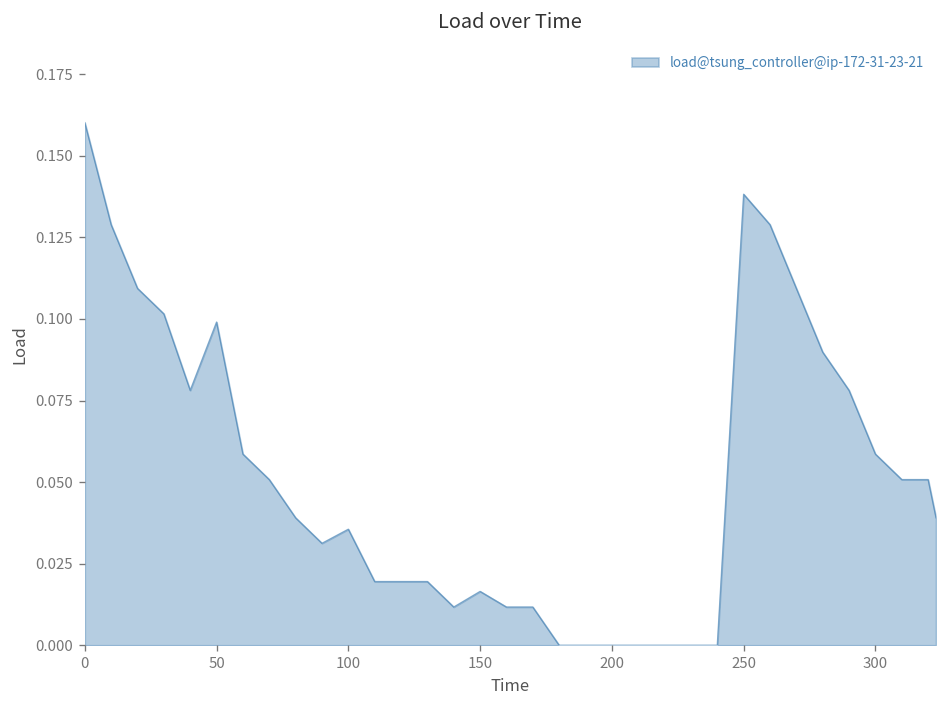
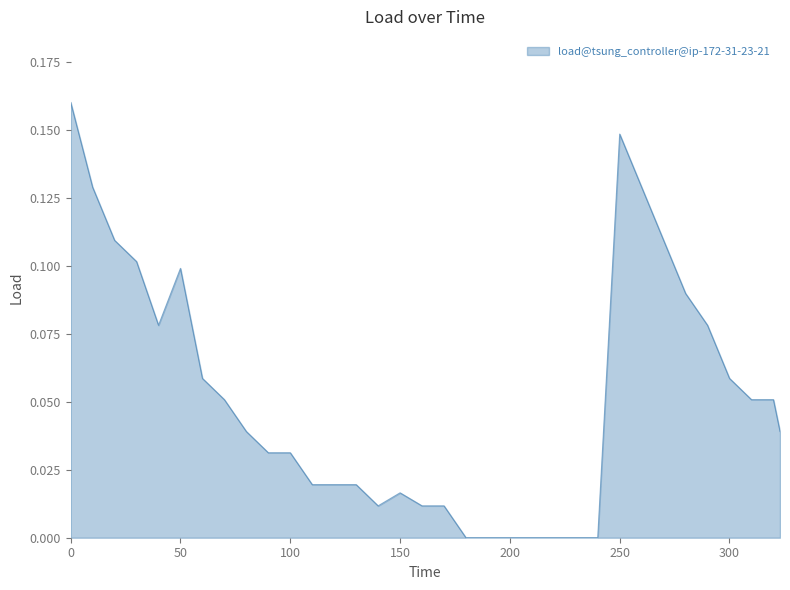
100: 0.036 -> 0.031
250: 0.138 -> 0.148
